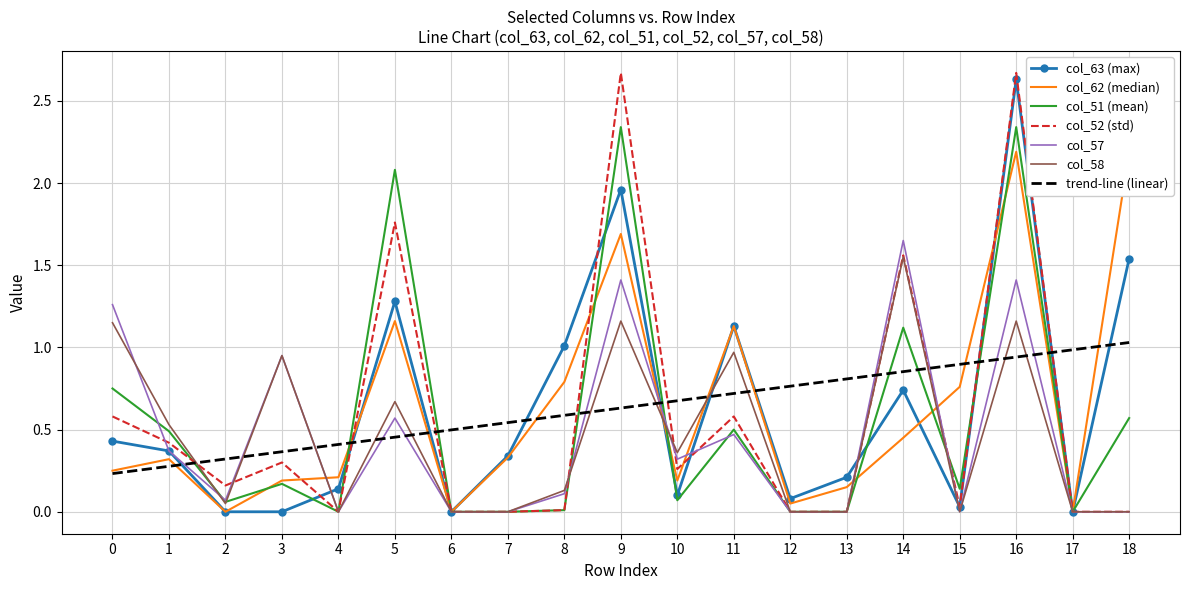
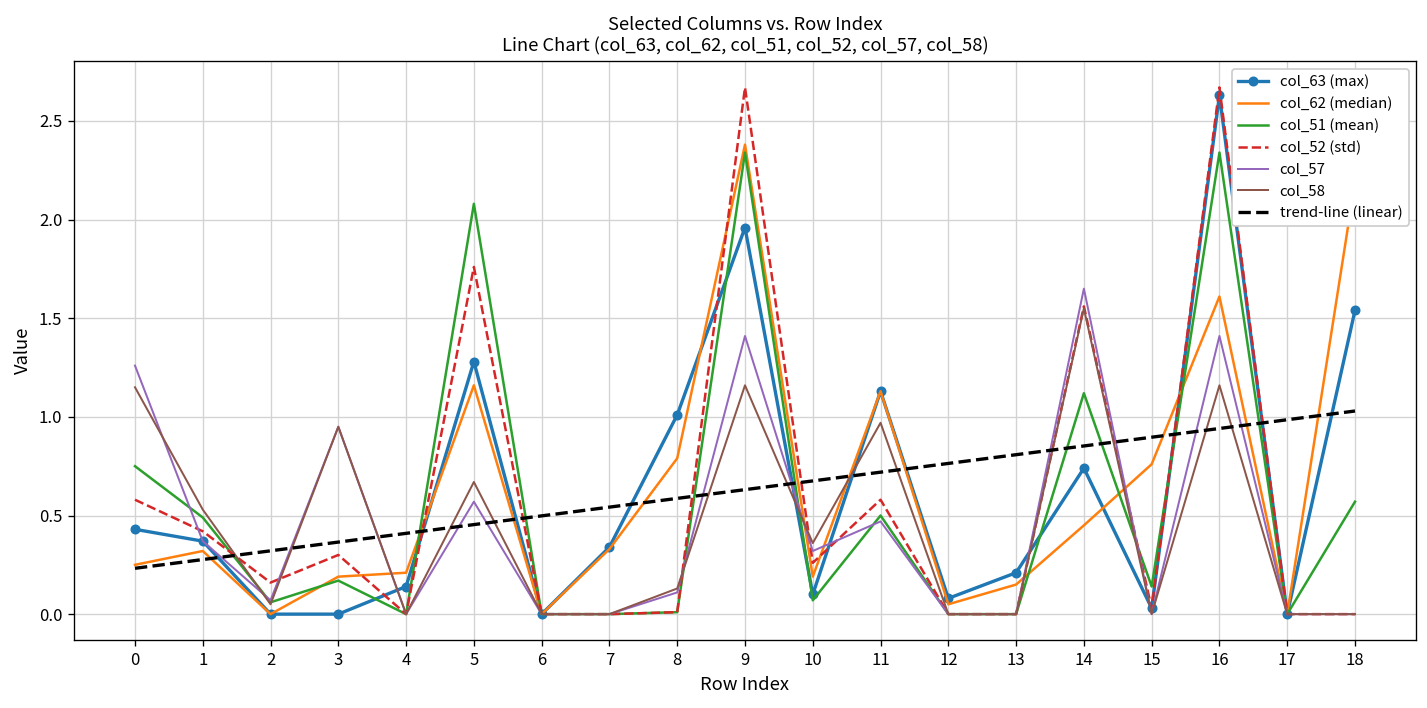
col_62 (median), 9: 1.69 -> 2.38
col_62 (median), 16: 2.19 -> 1.61
